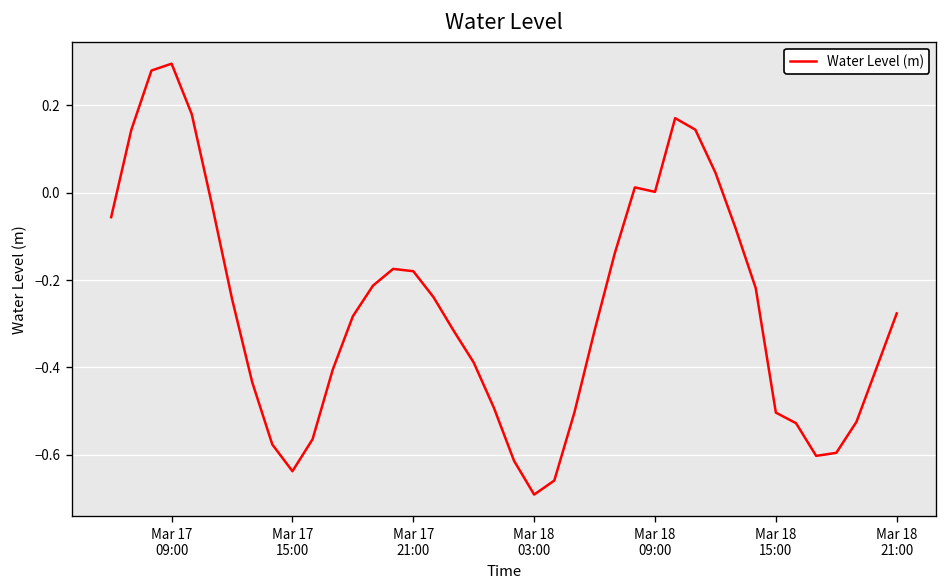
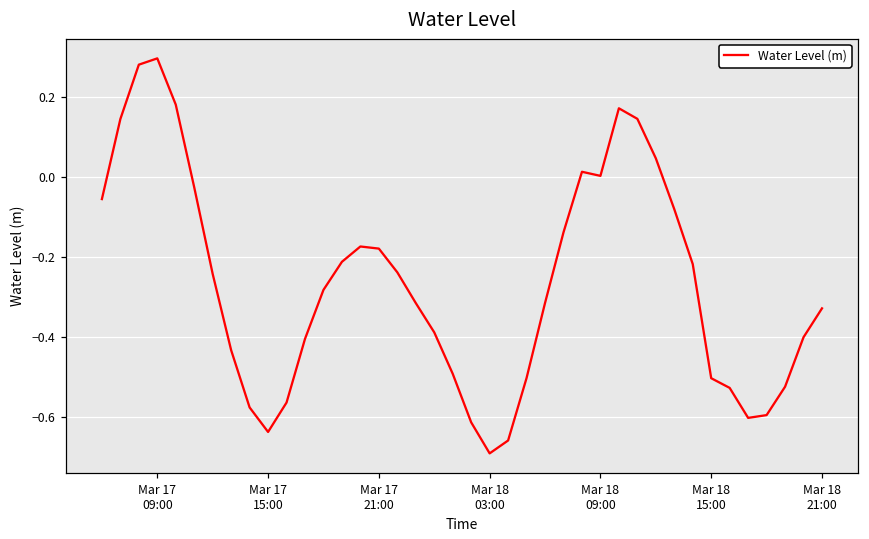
Mar 18 21:00: -0.28 -> -0.33
